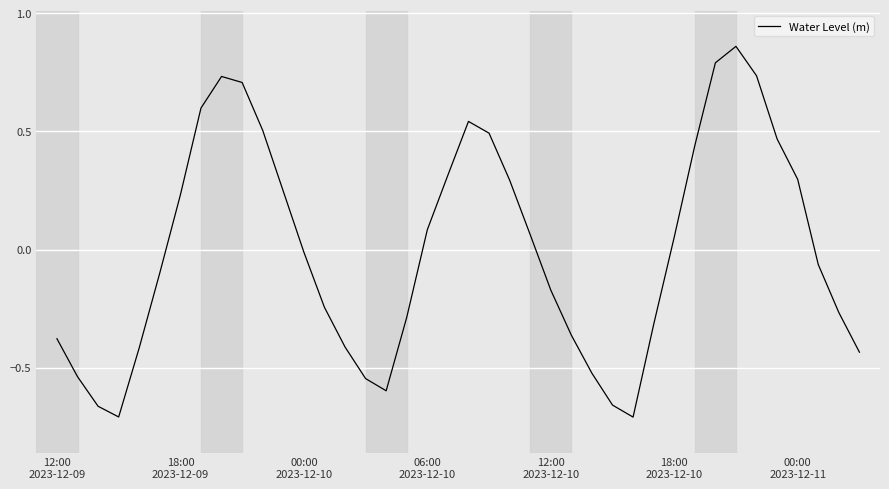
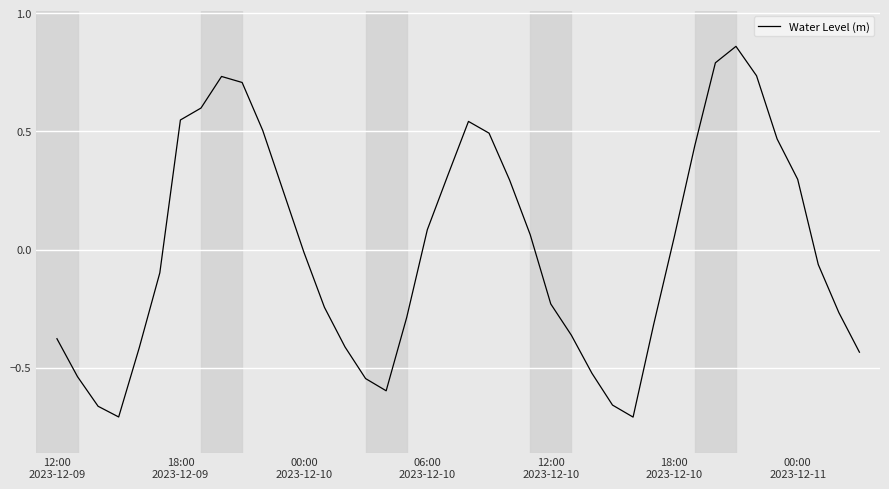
18:00 2023-12-09: 0.23 -> 0.55
12:00 2023-12-10: -0.17 -> -0.23
